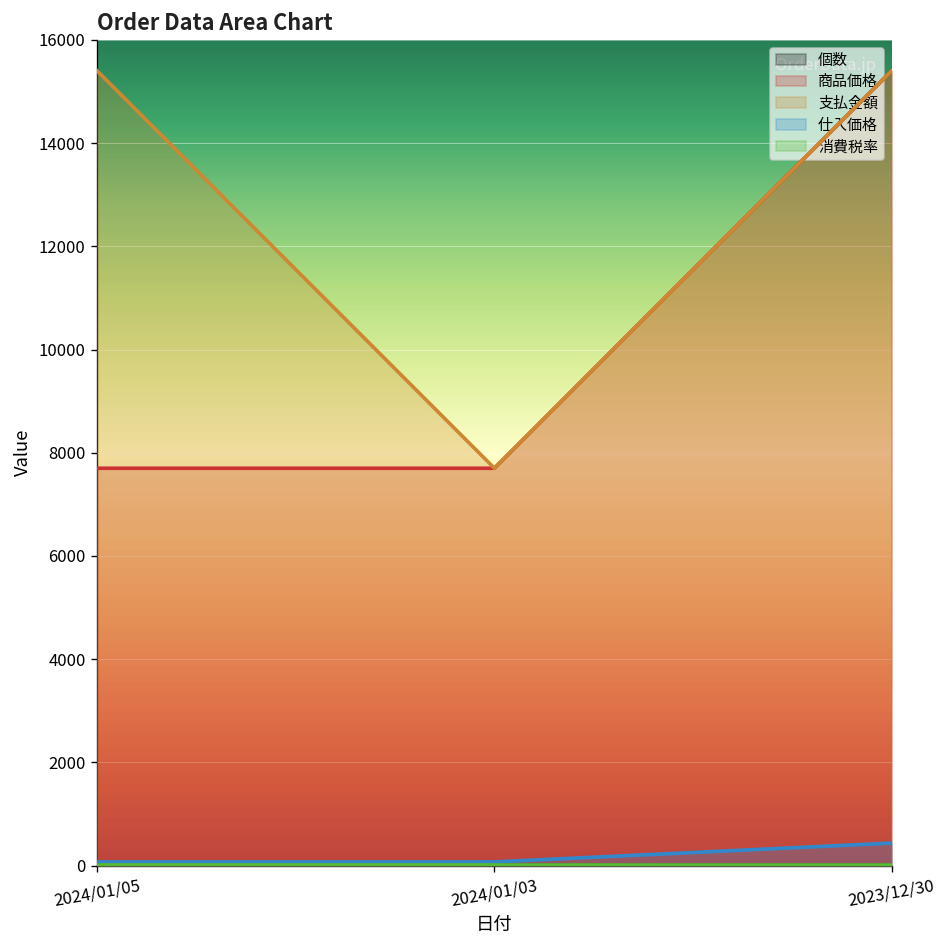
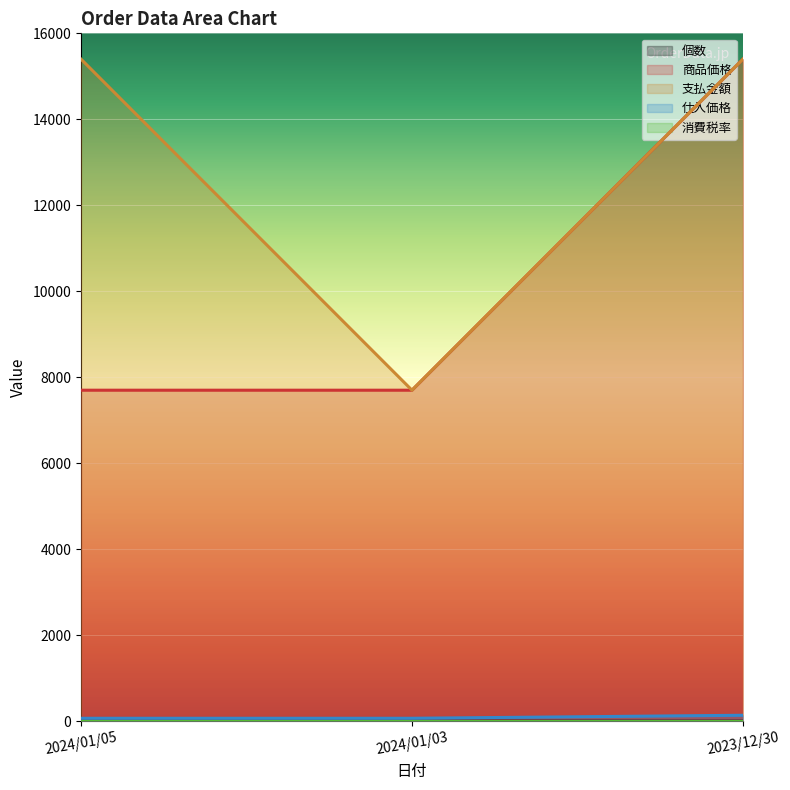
仕入価格, 2023/12/30: 400 -> 100
